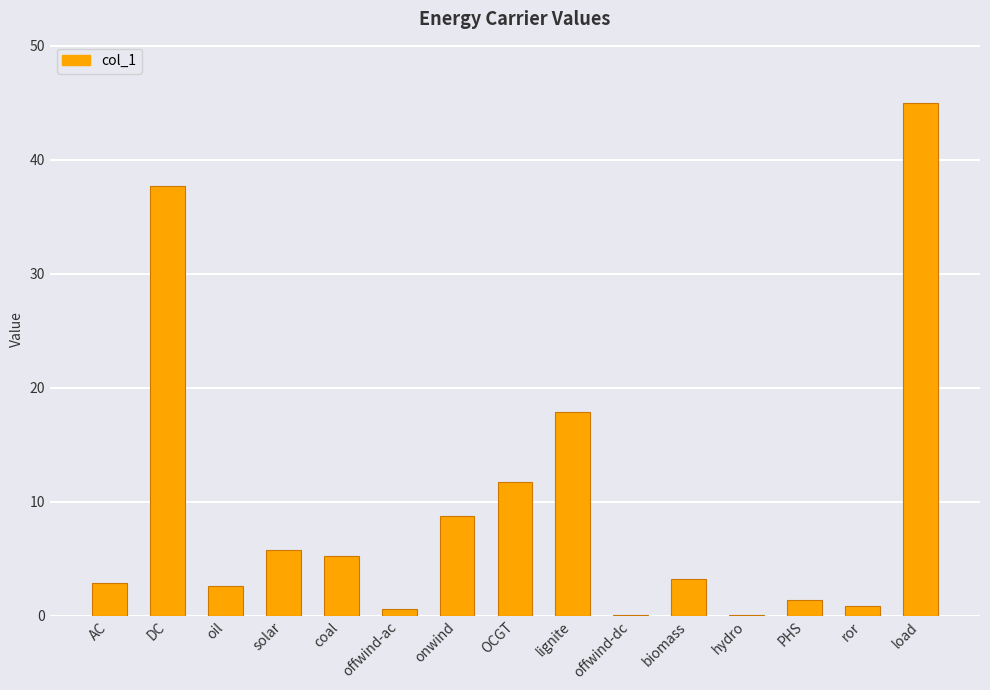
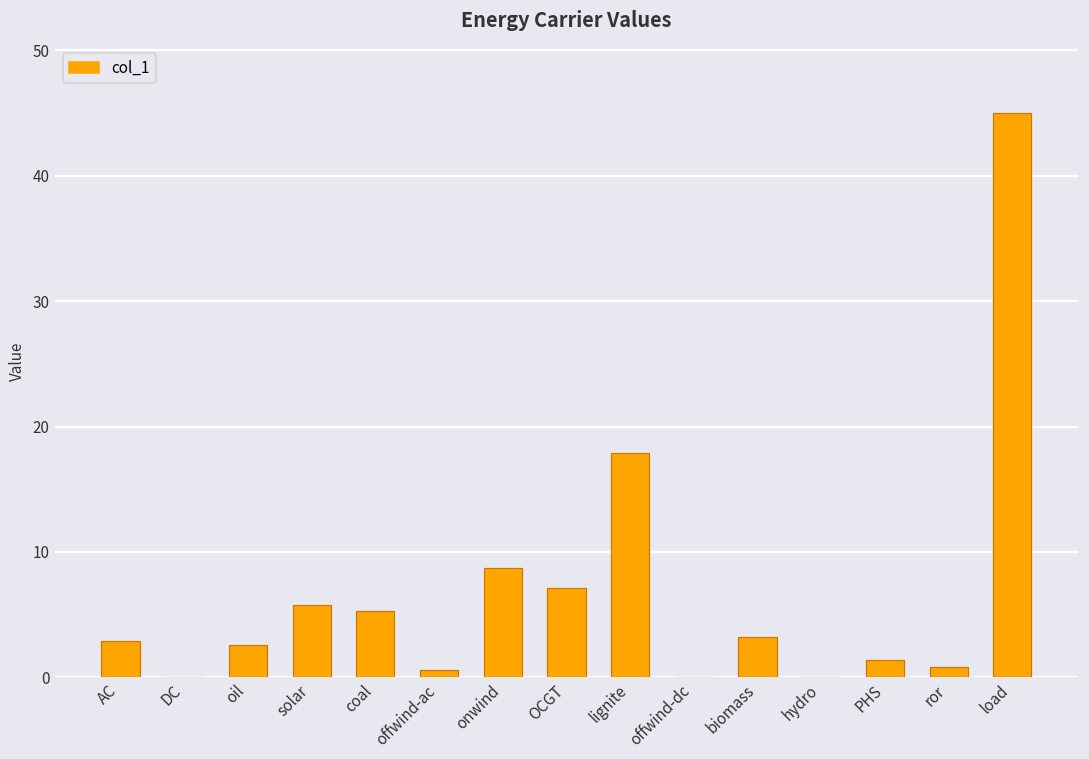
DC: 37.7 -> 0.1
OCGT: 11.7 -> 7.2
